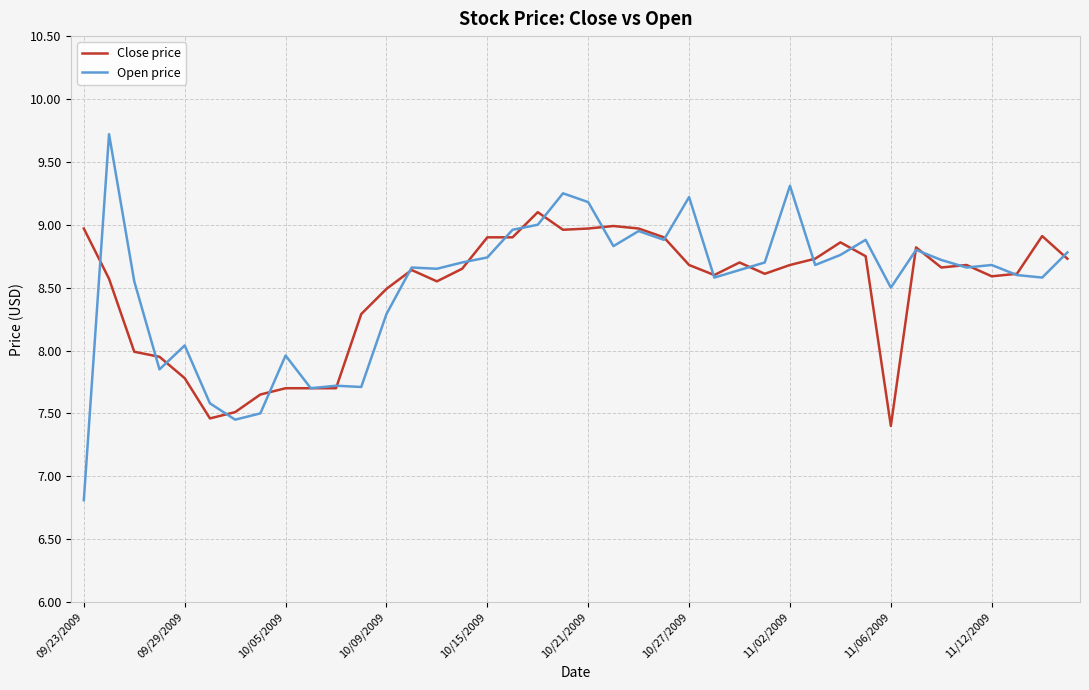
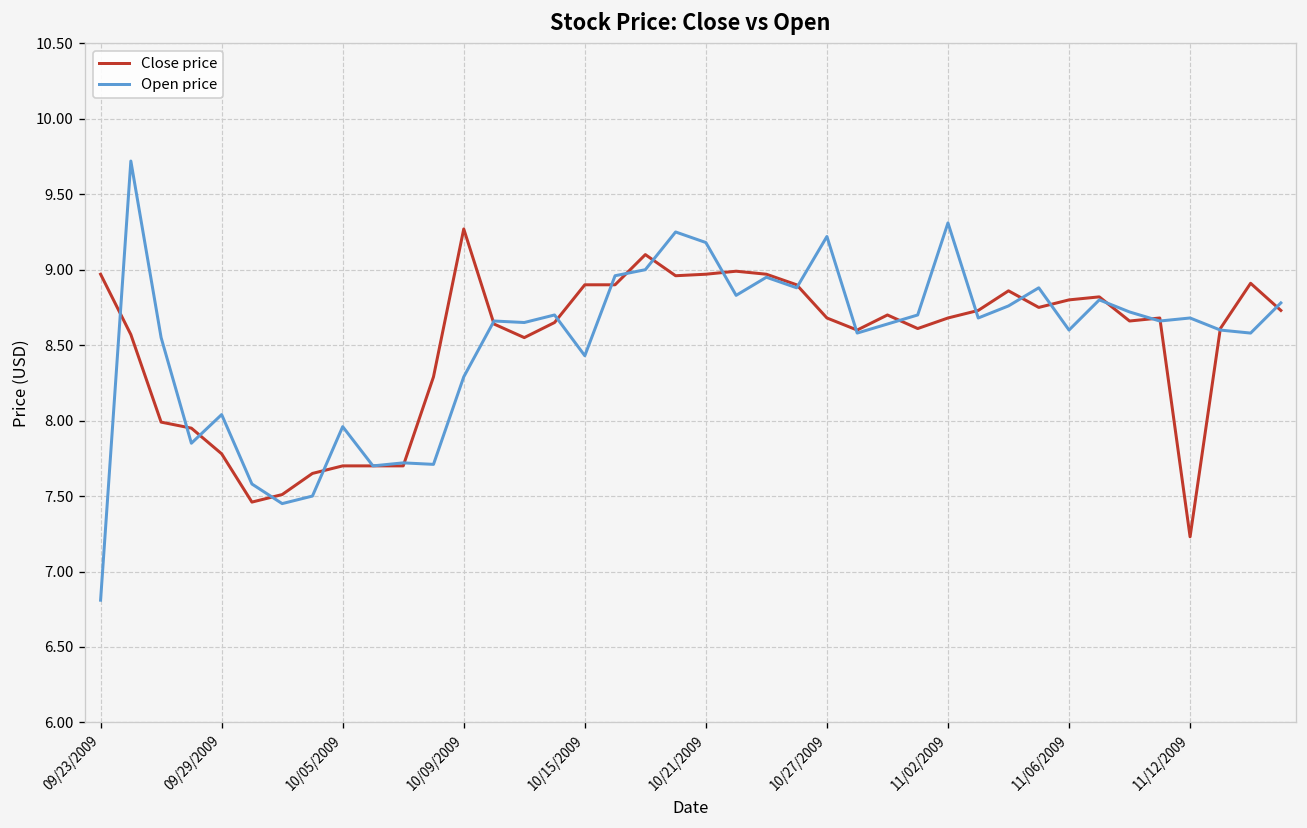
Close price, 10/09/2009: 8.49 -> 9.27
Open price, 10/15/2009: 8.74 -> 8.43
Close price, 11/06/2009: 7.4 -> 8.8
Open price, 11/06/2009: 8.5 -> 8.6
Close price, 11/12/2009: 8.59 -> 7.23
